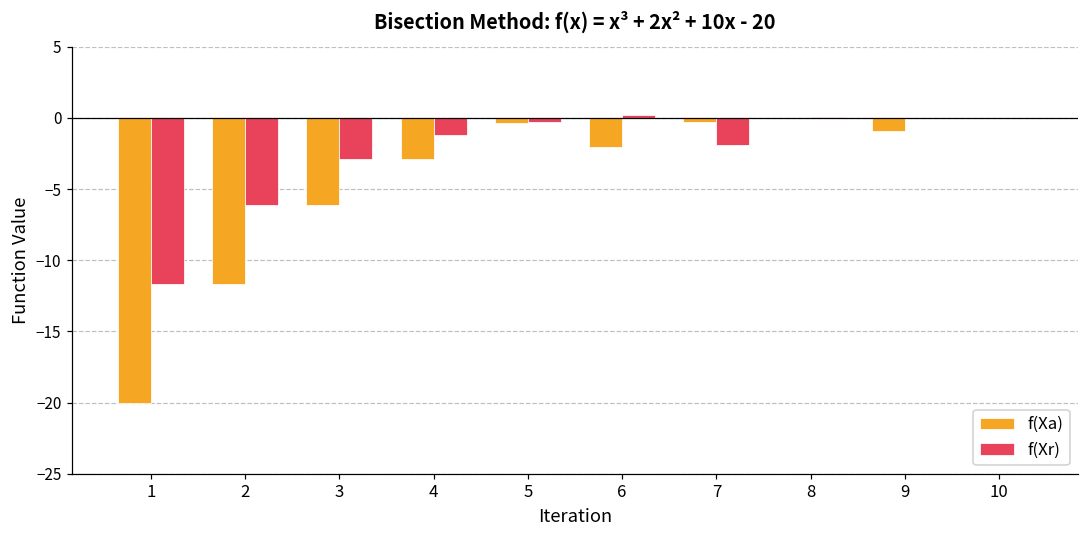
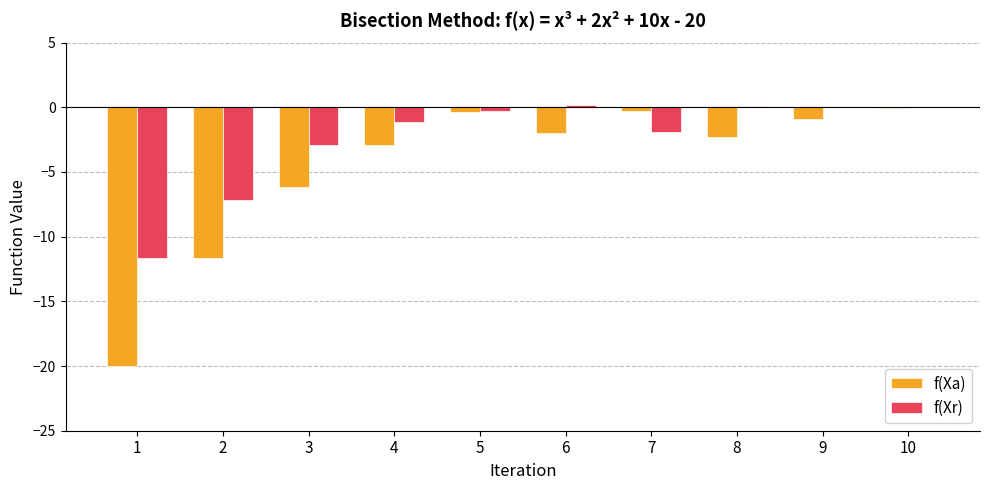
f(Xr), 2: -6.1 -> -7.2
f(Xa), 8: 0.0 -> -2.3
